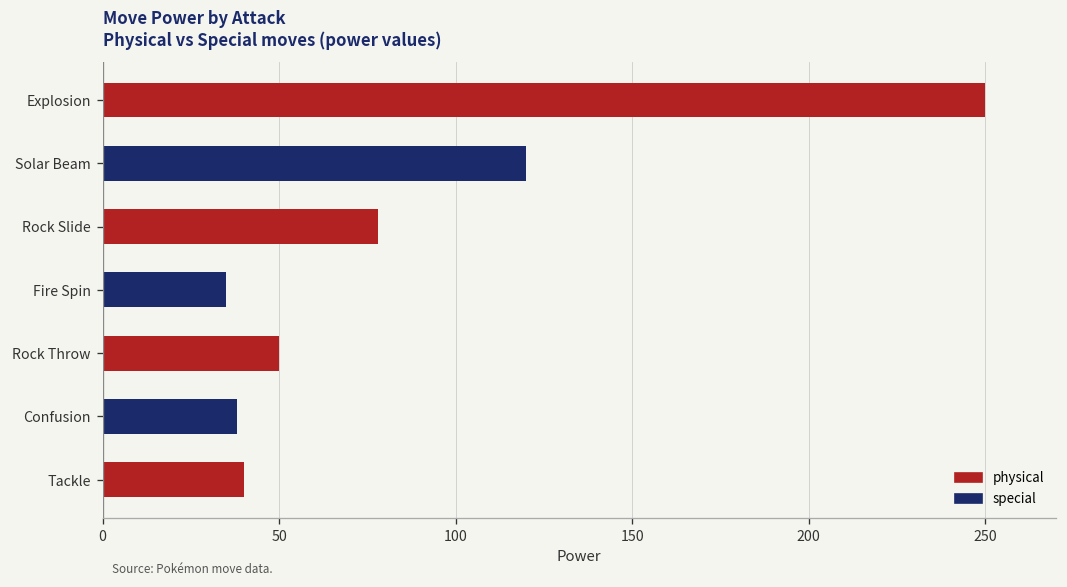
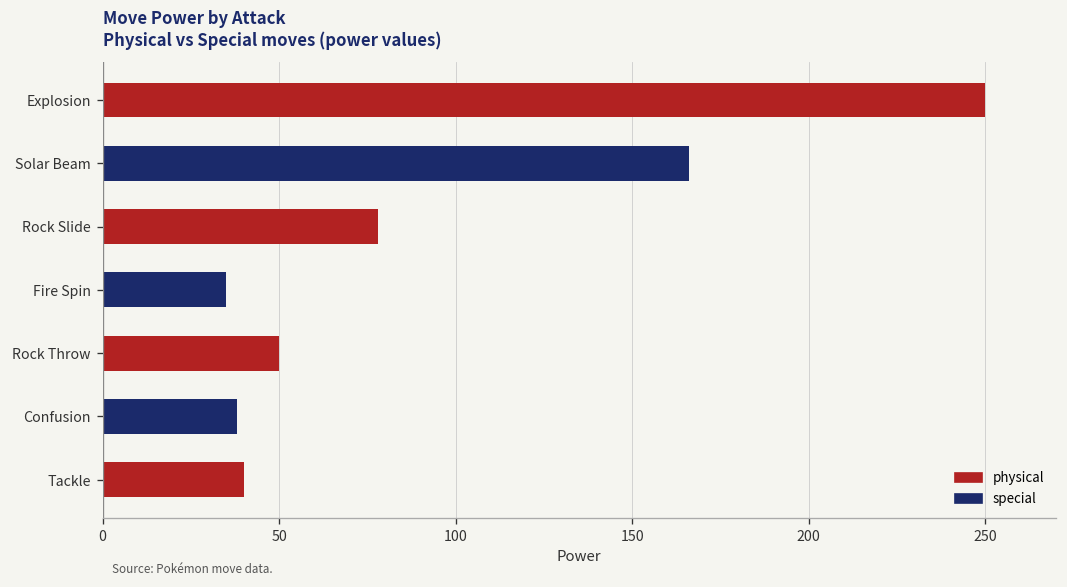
special, Solar Beam: 120 -> 166
